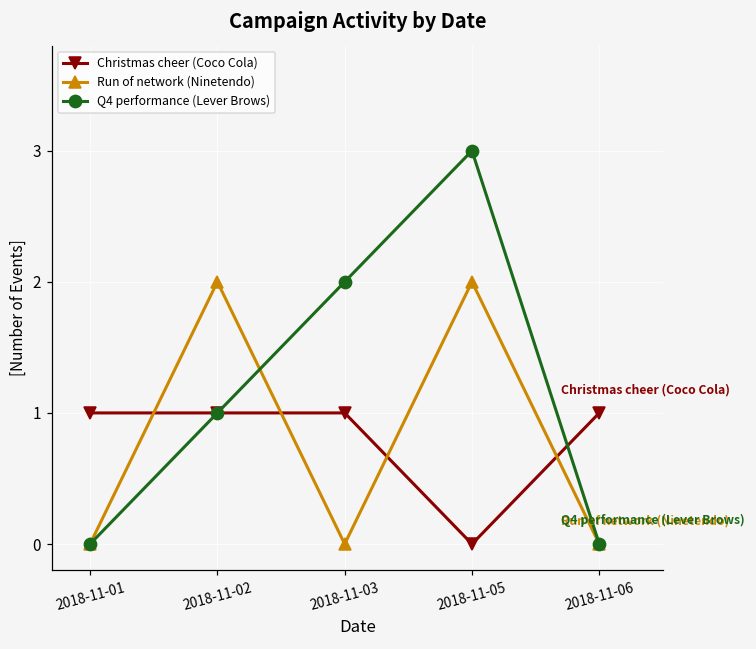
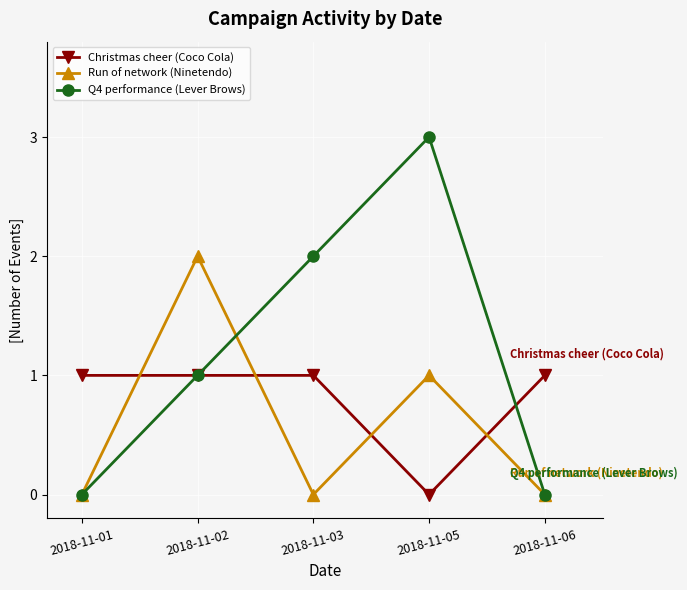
Run of network (Ninetendo), 2018-11-05: 2 -> 1
